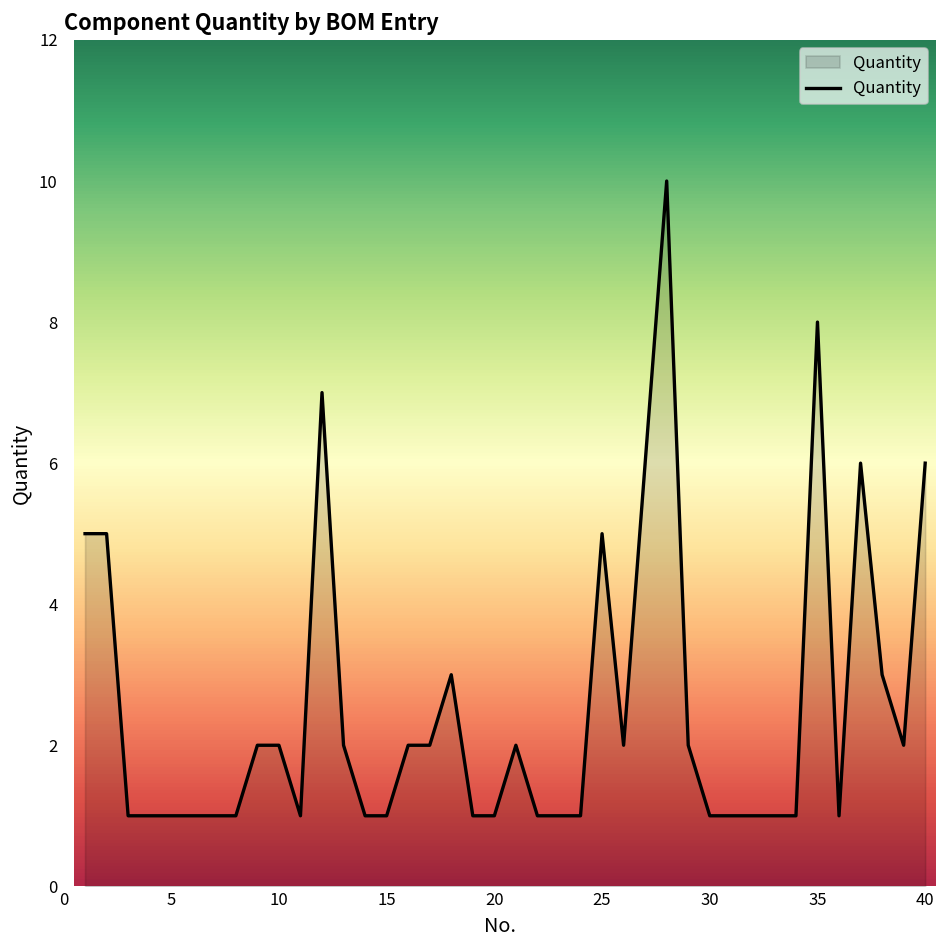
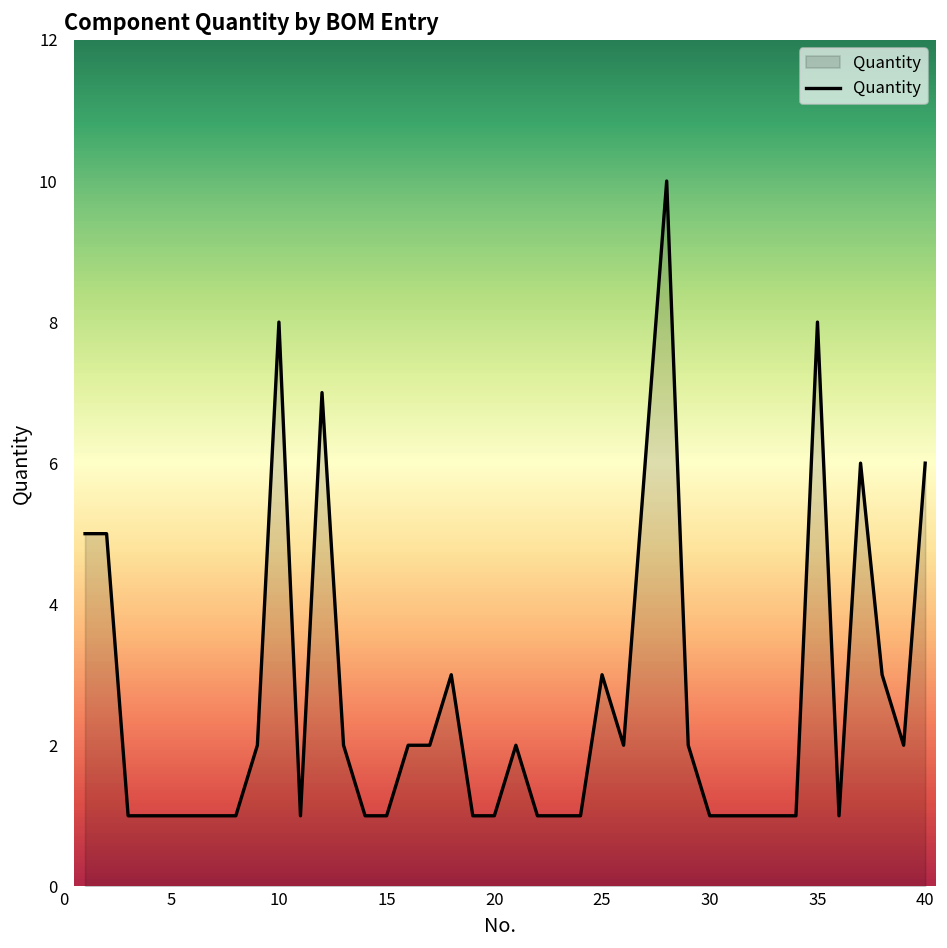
10: 2 -> 8
25: 5 -> 3
